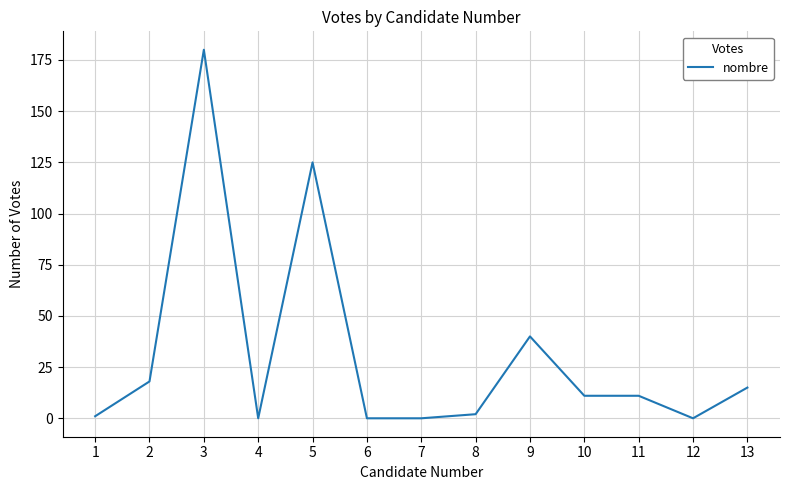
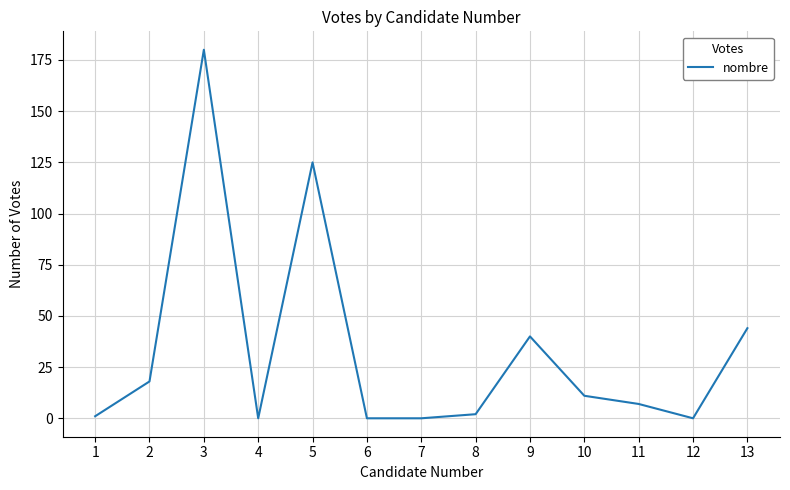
11: 11 -> 7
13: 15 -> 44
